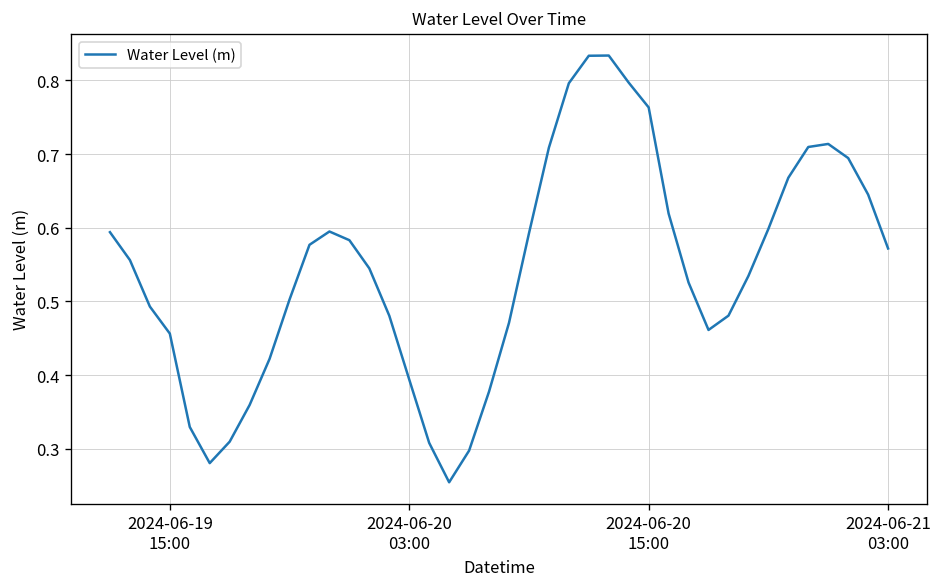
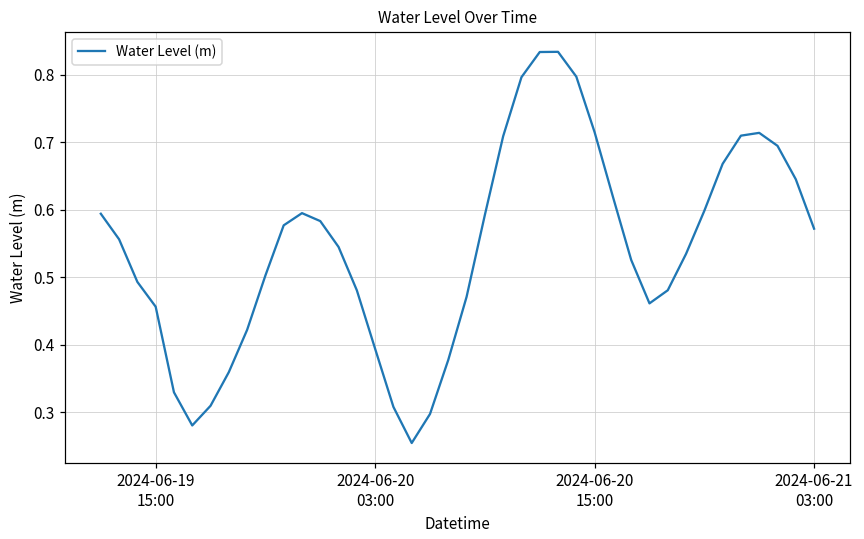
2024-06-20 15:00: 0.76 -> 0.71
